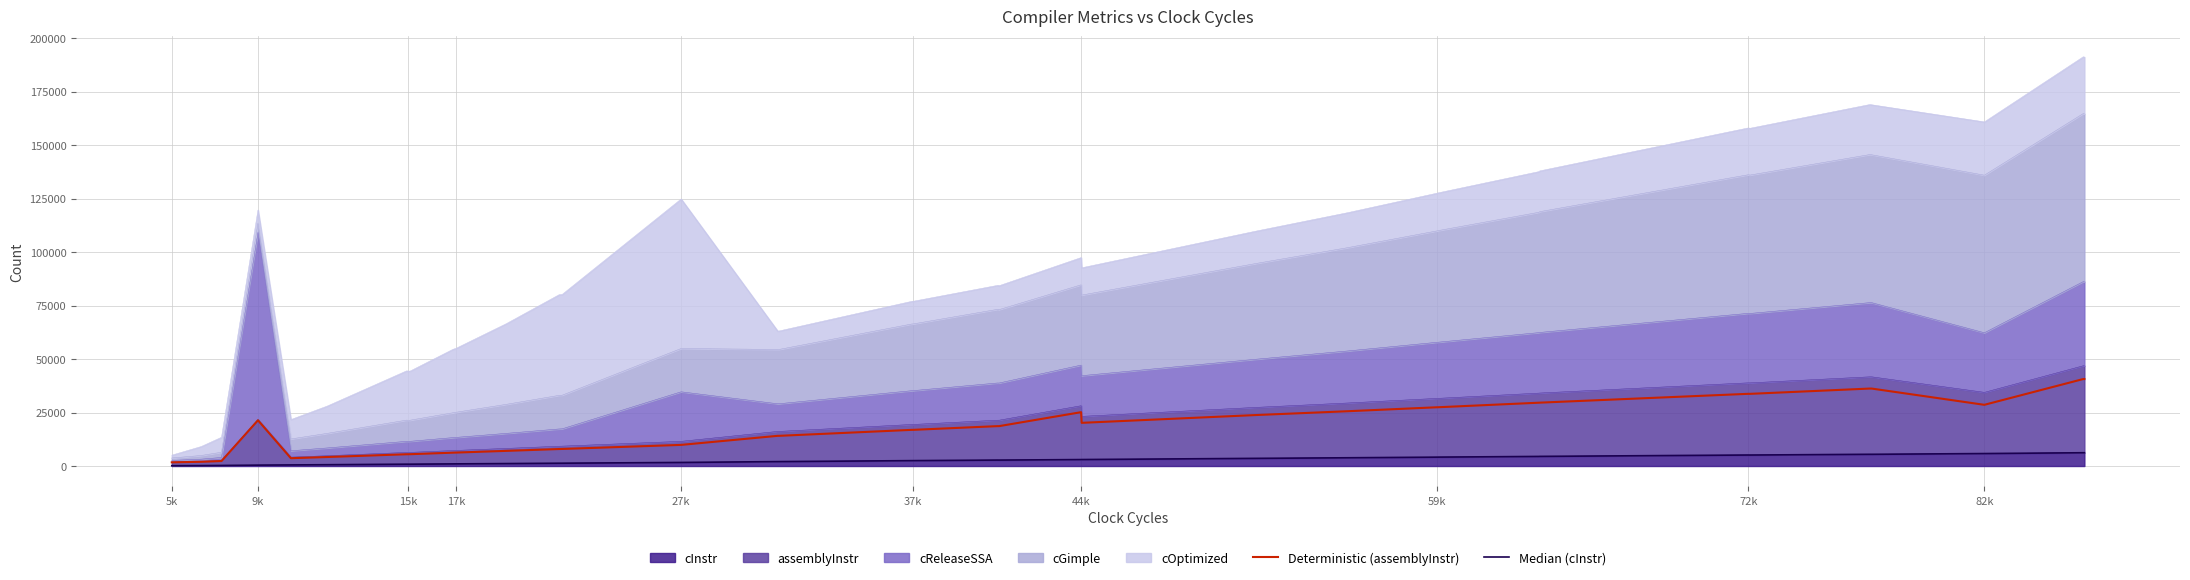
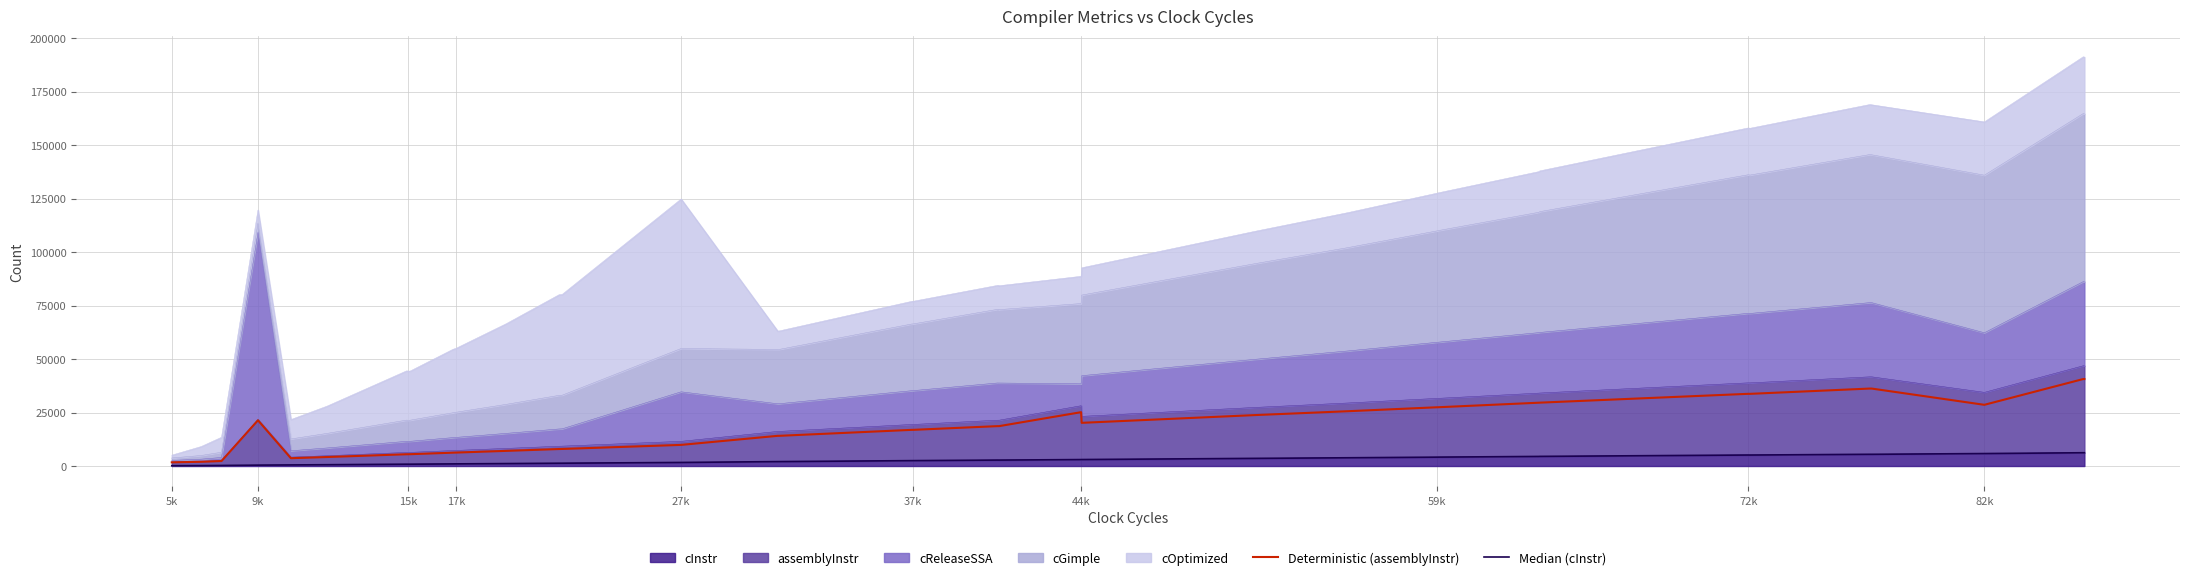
cReleaseSSA, 44k: 19000 -> 10000
